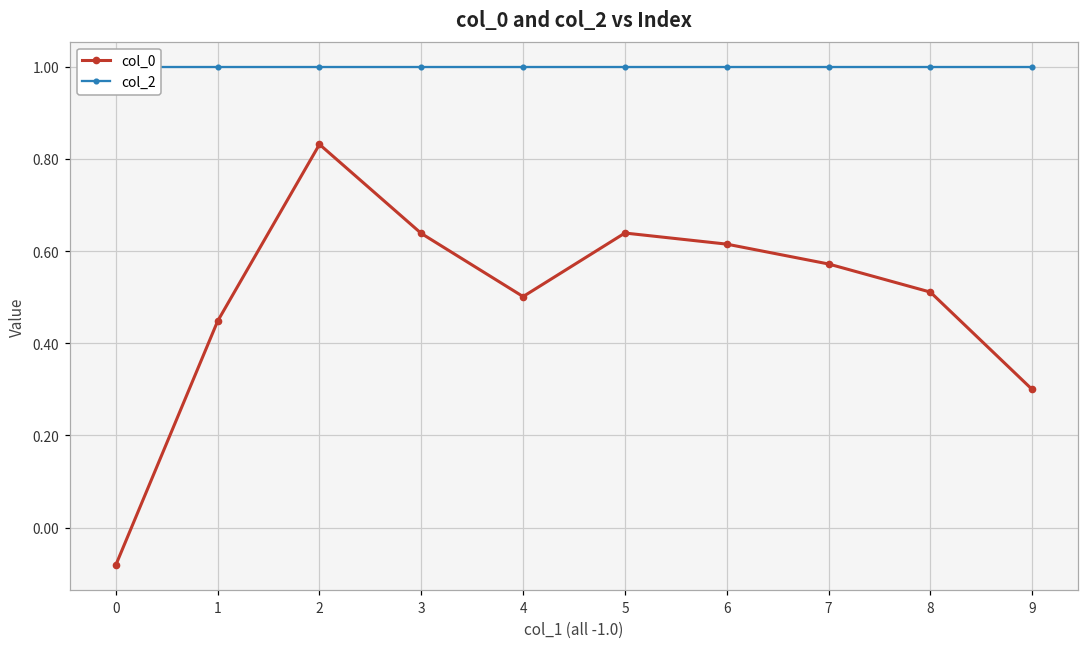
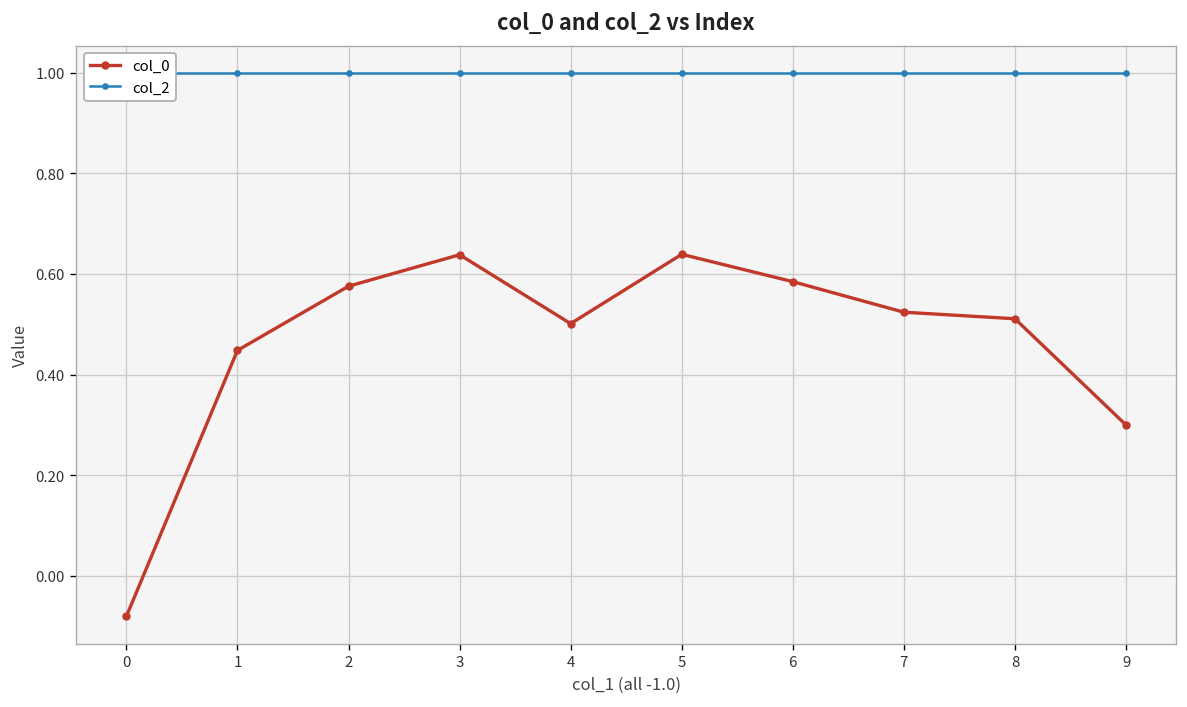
col_0, 2: 0.83 -> 0.58
col_0, 6: 0.62 -> 0.58
col_0, 7: 0.57 -> 0.52
